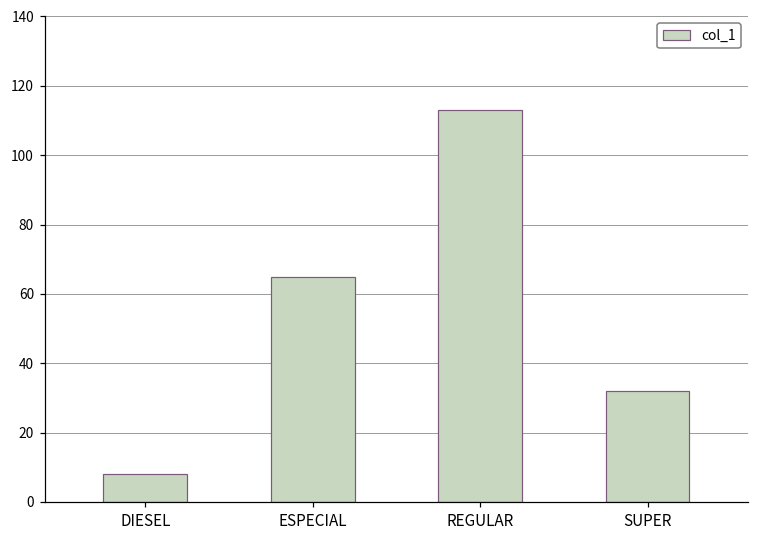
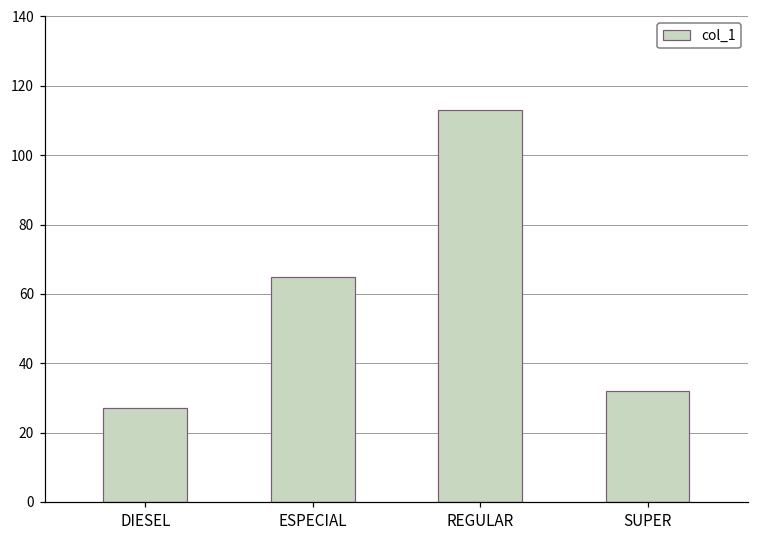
DIESEL: 8 -> 27
